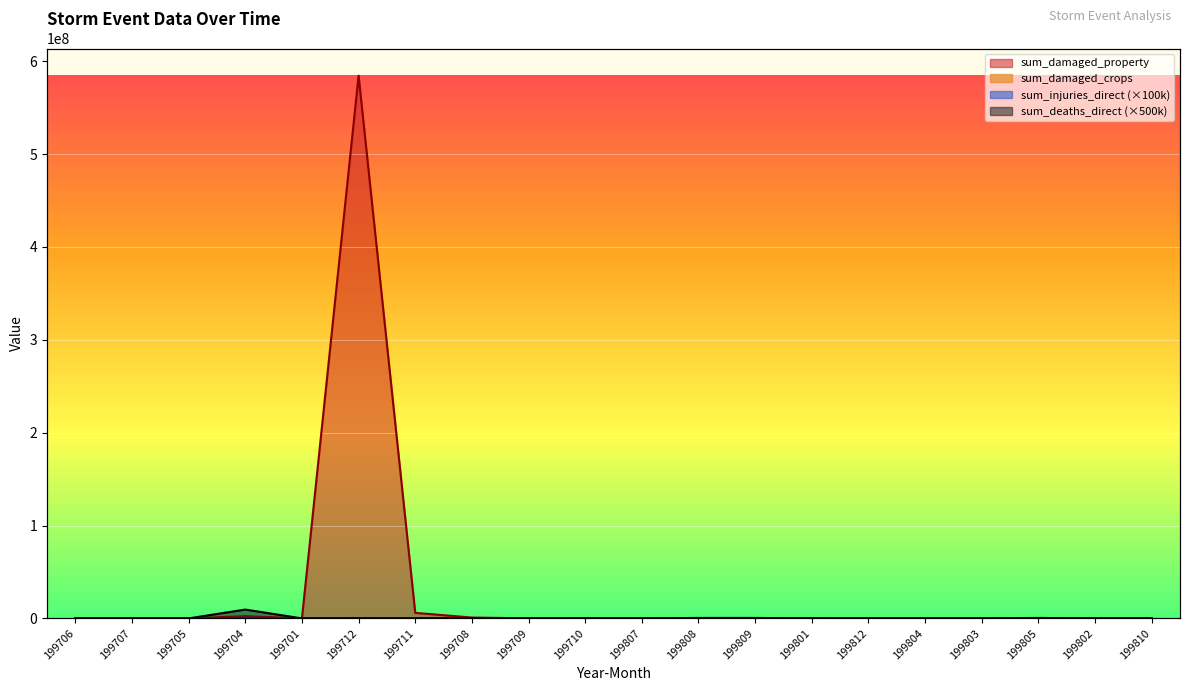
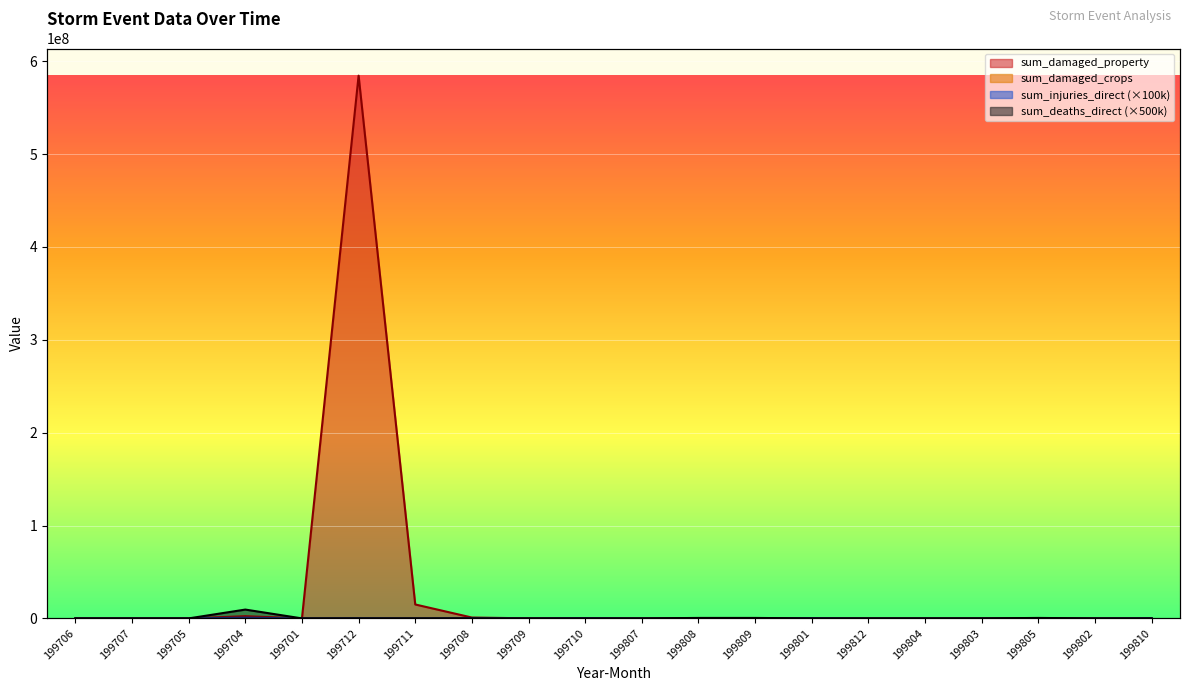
sum_damaged_property, 199711: 10000000 -> 20000000
